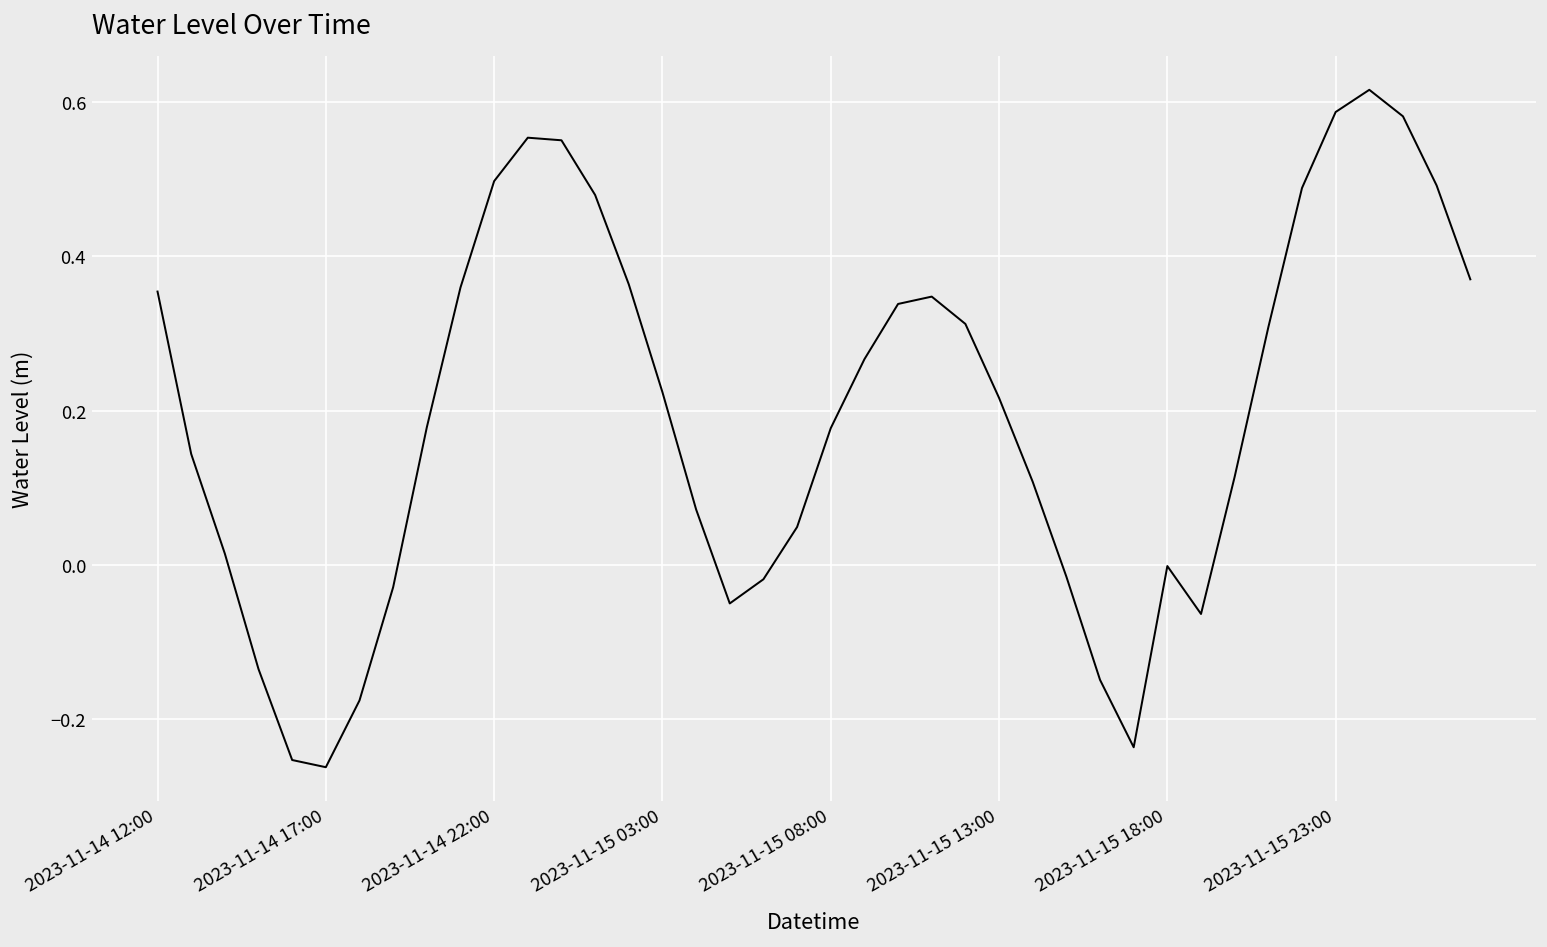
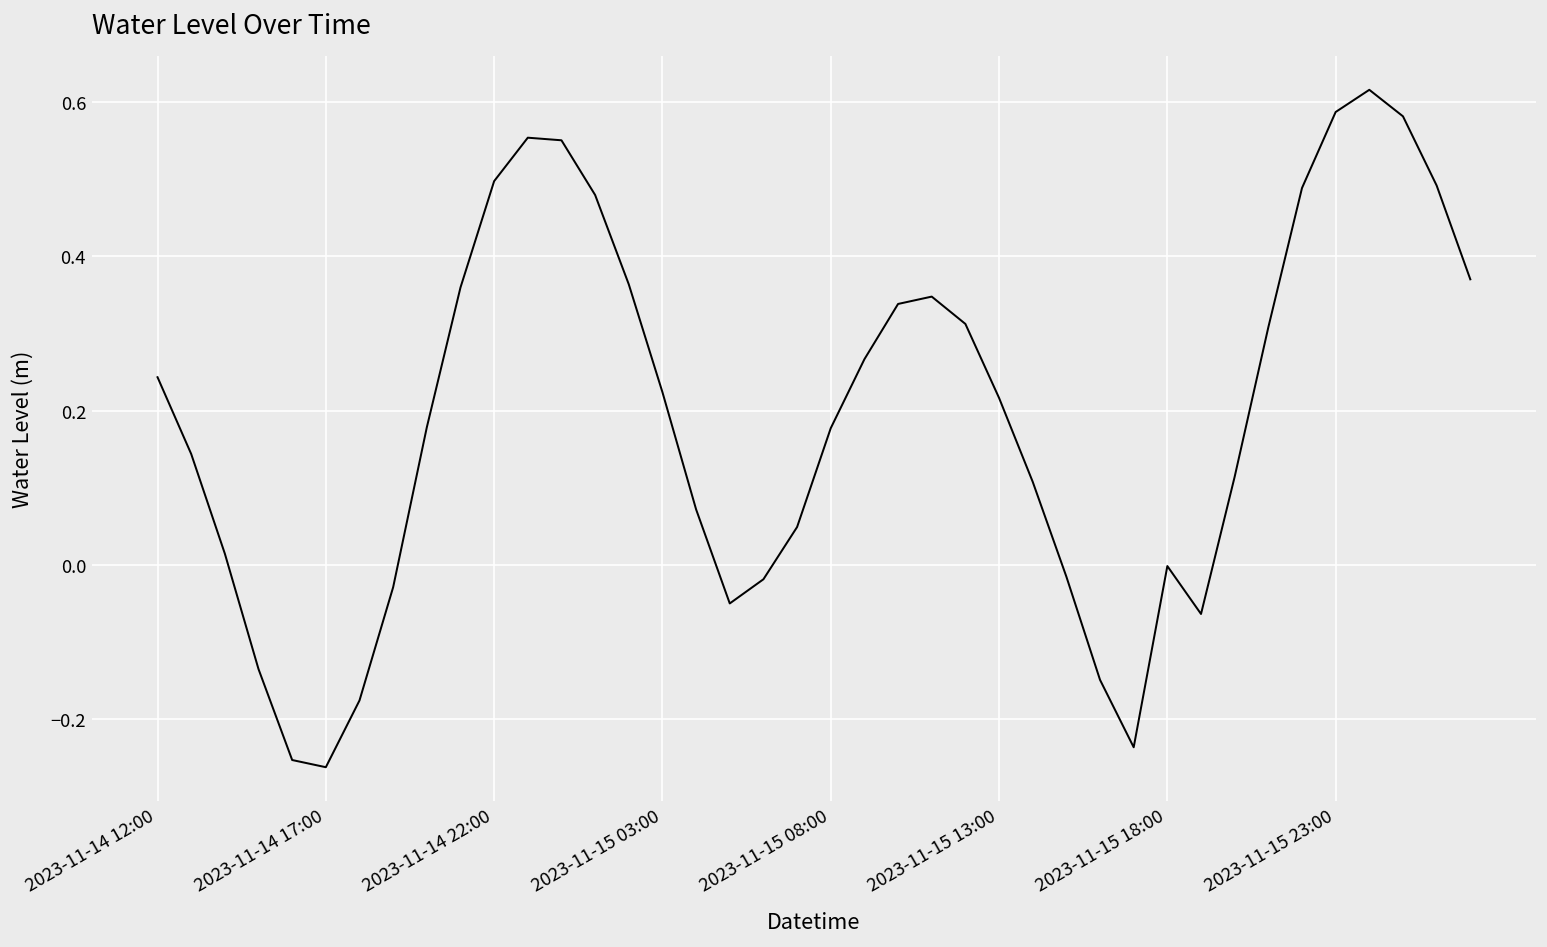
2023-11-14 12:00: 0.35 -> 0.24
